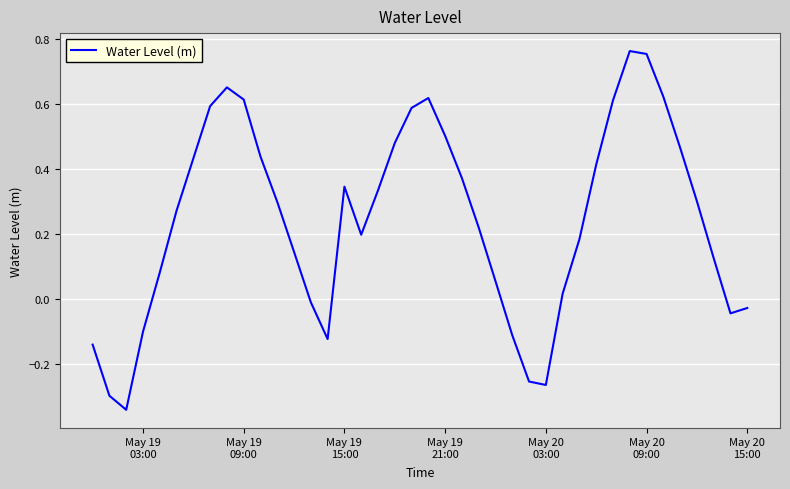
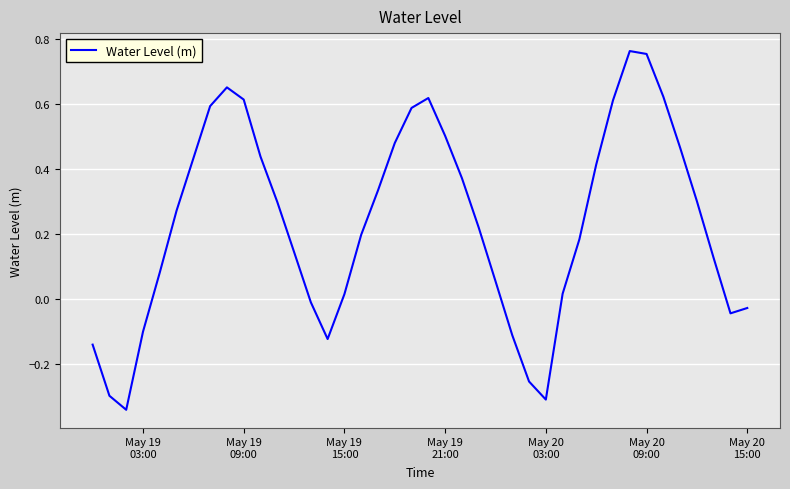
May 19 15:00: 0.34 -> 0.01
May 20 03:00: -0.27 -> -0.31
